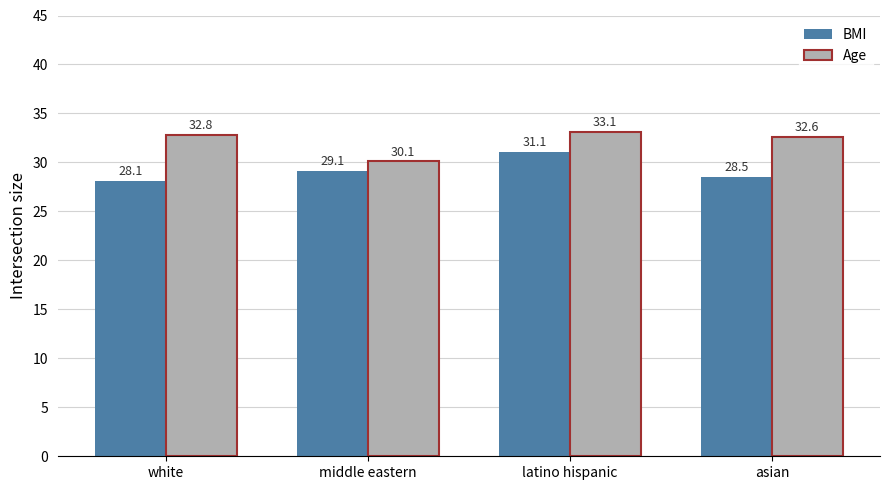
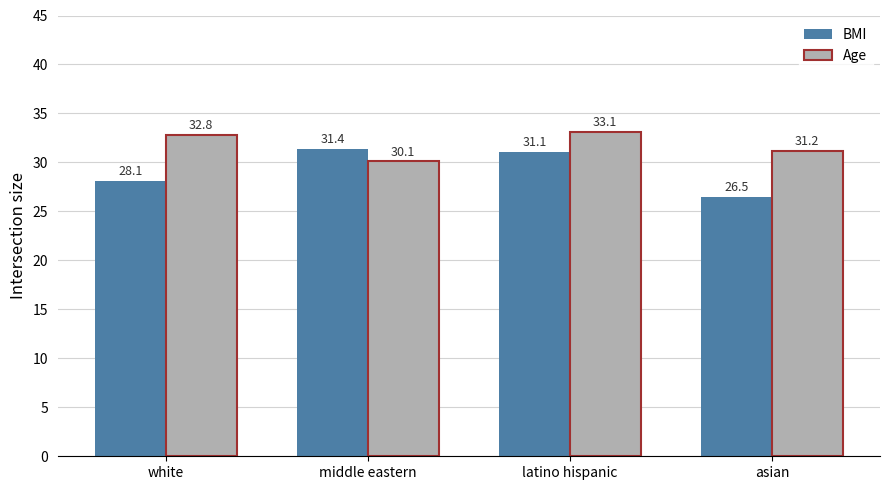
BMI, middle eastern: 29.1 -> 31.4
BMI, asian: 28.5 -> 26.5
Age, asian: 32.6 -> 31.2
